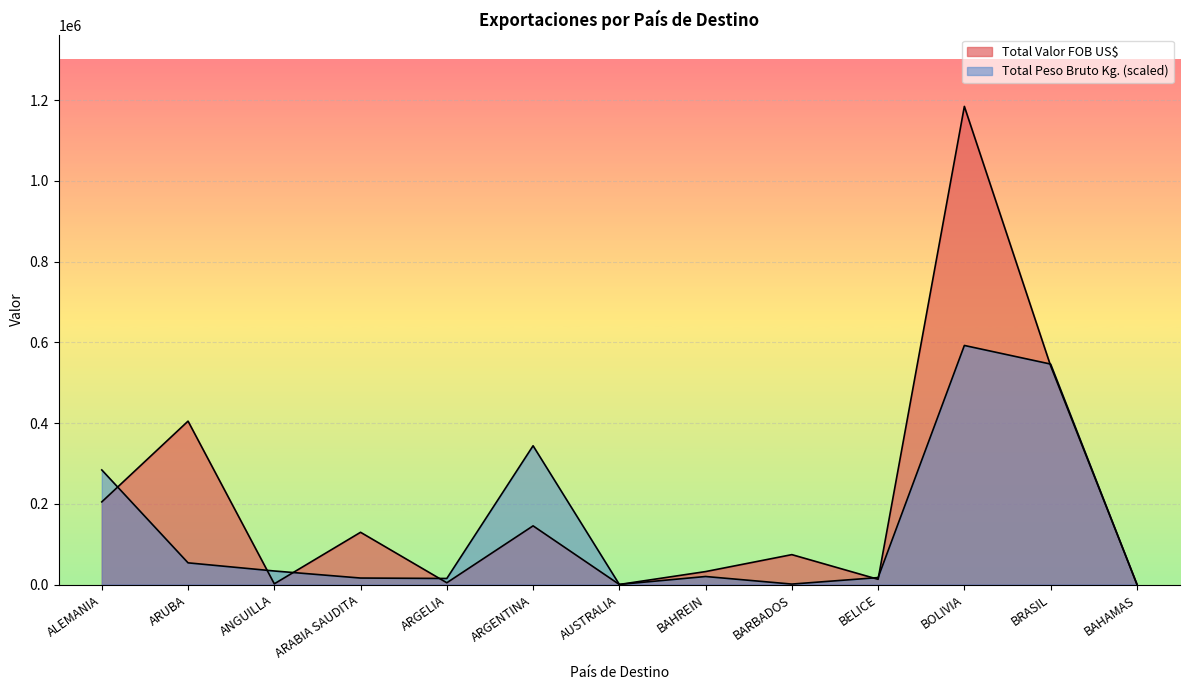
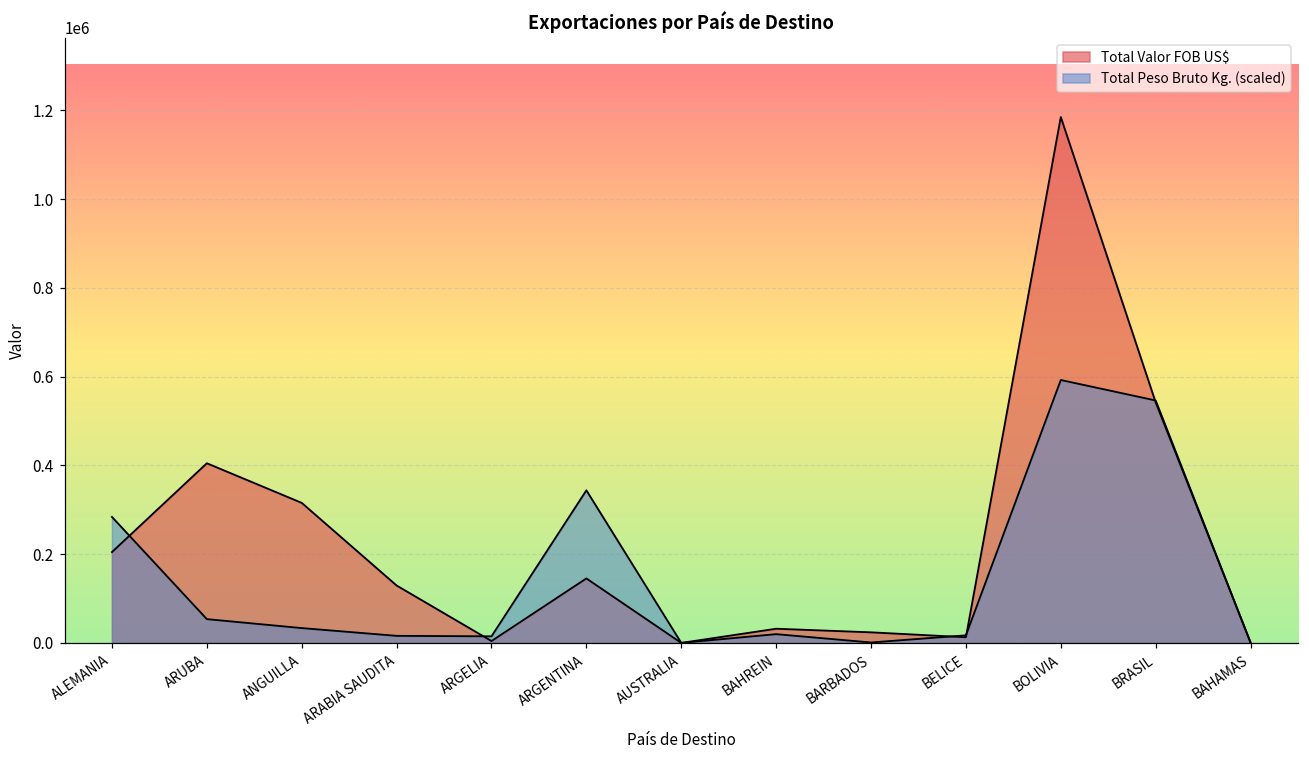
Total Valor FOB US$, ANGUILLA: 0 -> 320000
Total Valor FOB US$, BARBADOS: 70000 -> 20000
